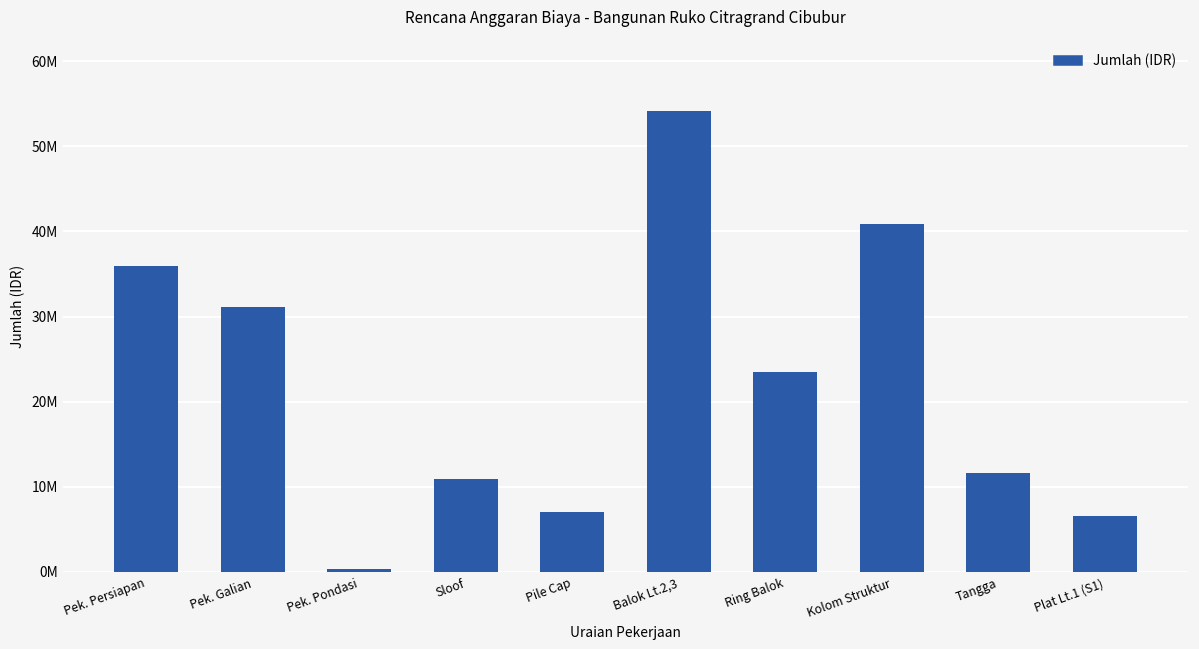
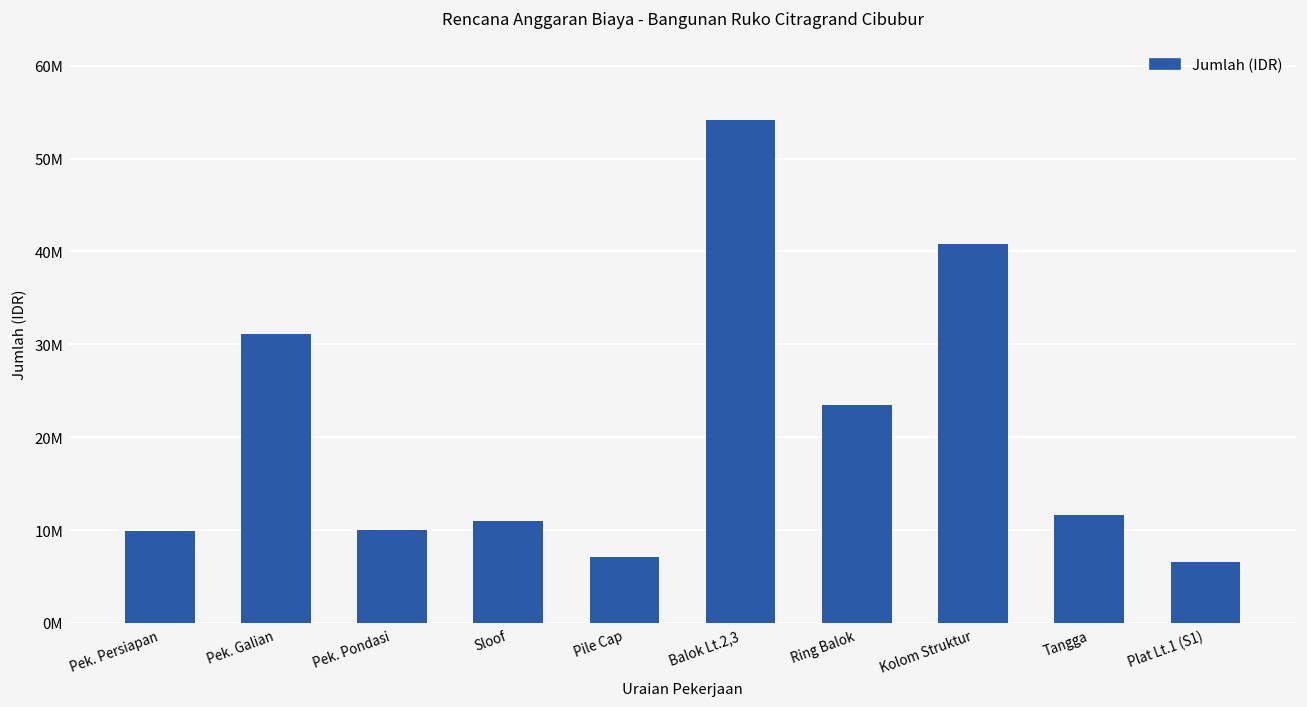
Pek. Persiapan: 36000000 -> 10000000
Pek. Pondasi: 0 -> 10000000
